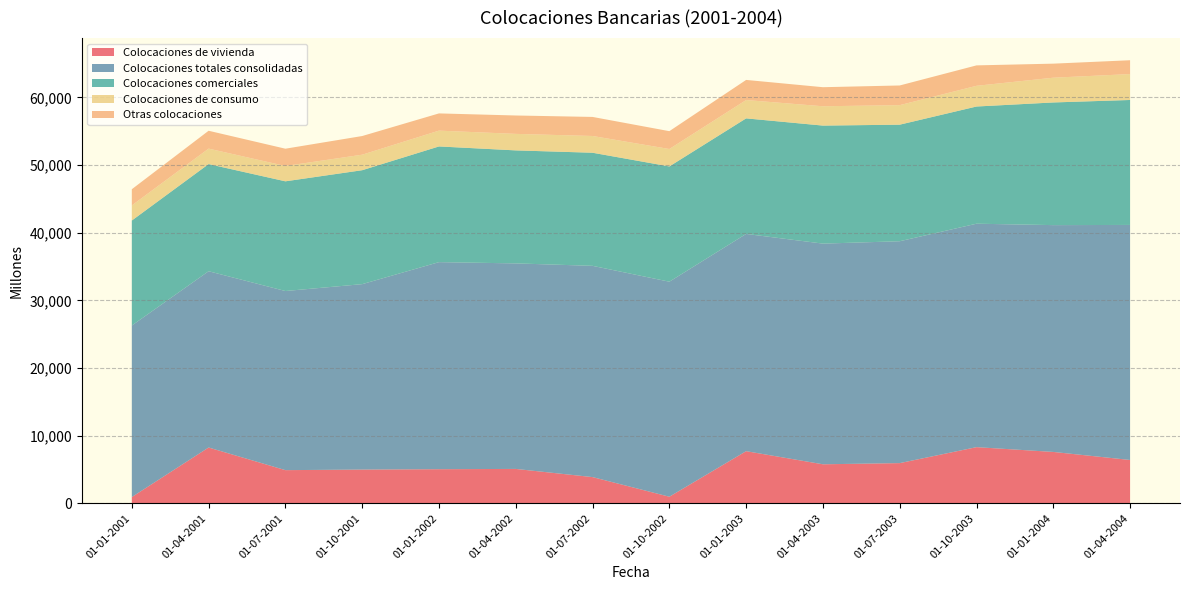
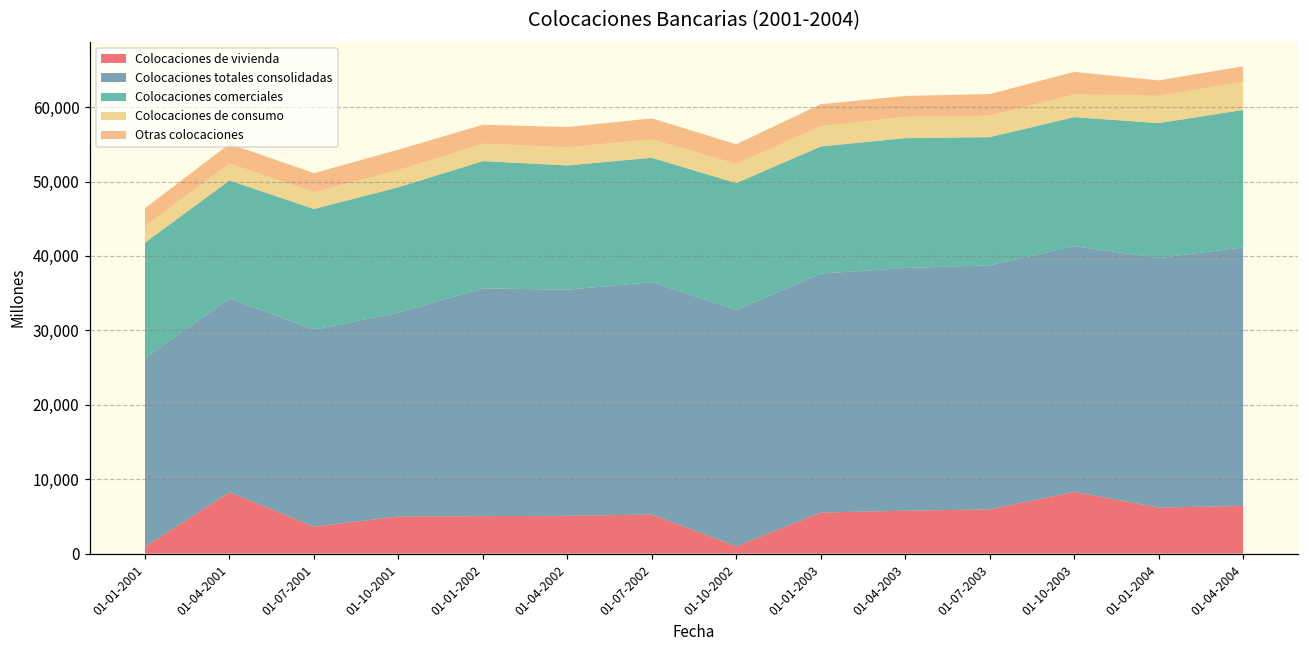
Colocaciones de vivienda, 01-07-2001: 5,000 -> 4,000
Colocaciones de vivienda, 01-07-2002: 4,000 -> 5,000
Colocaciones de vivienda, 01-01-2003: 8,000 -> 6,000
Colocaciones de vivienda, 01-01-2004: 8,000 -> 6,000
